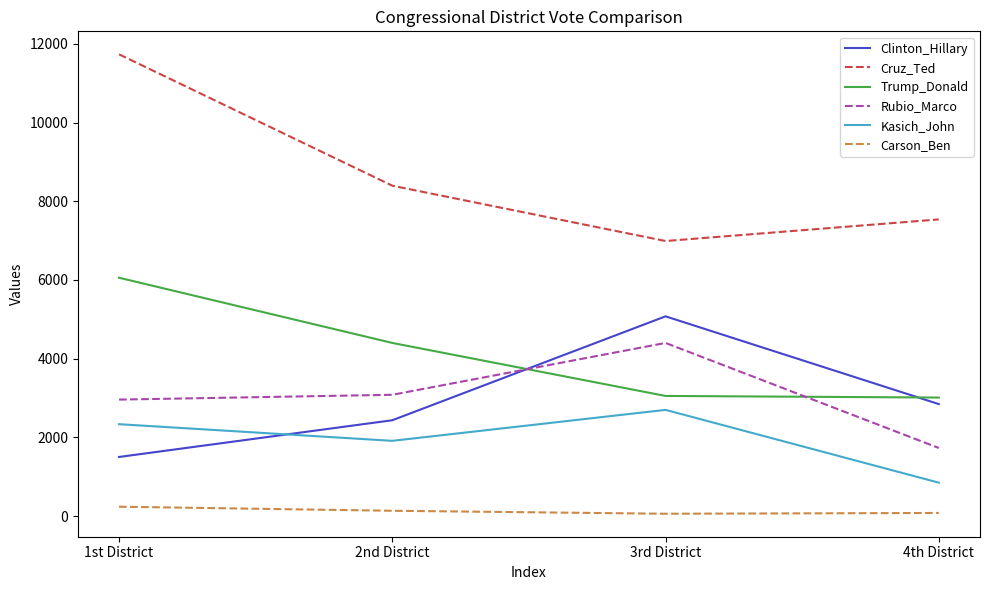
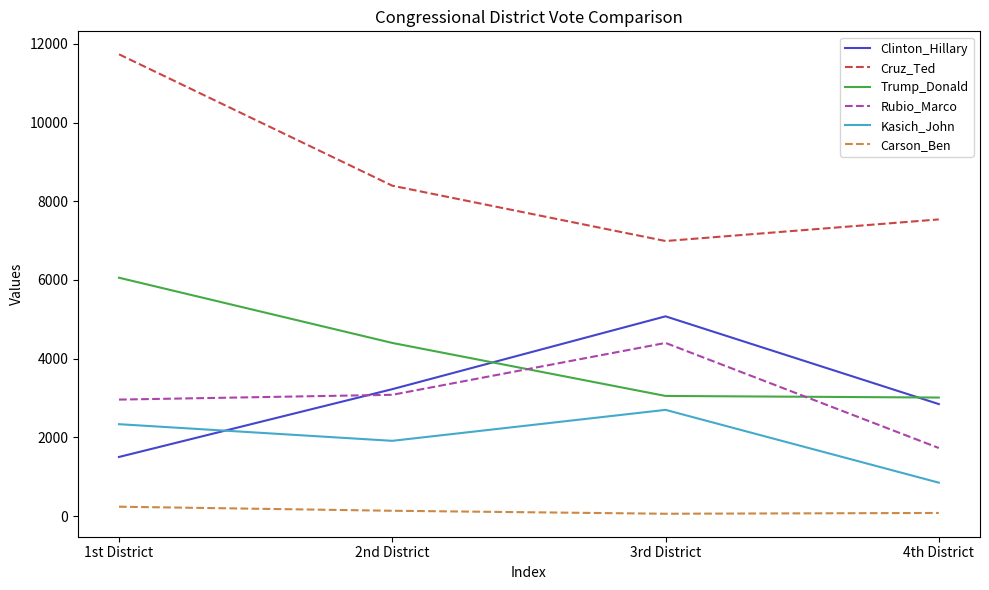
Clinton_Hillary, 2nd District: 2400 -> 3200
